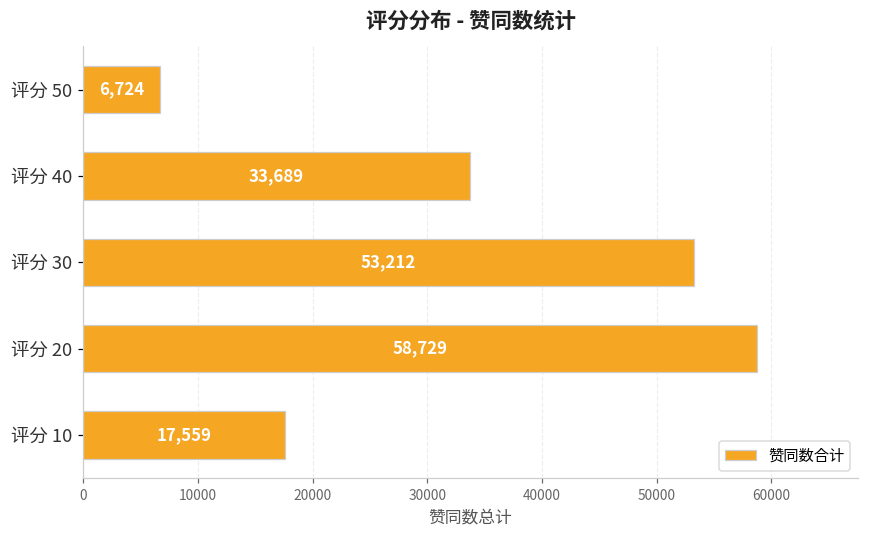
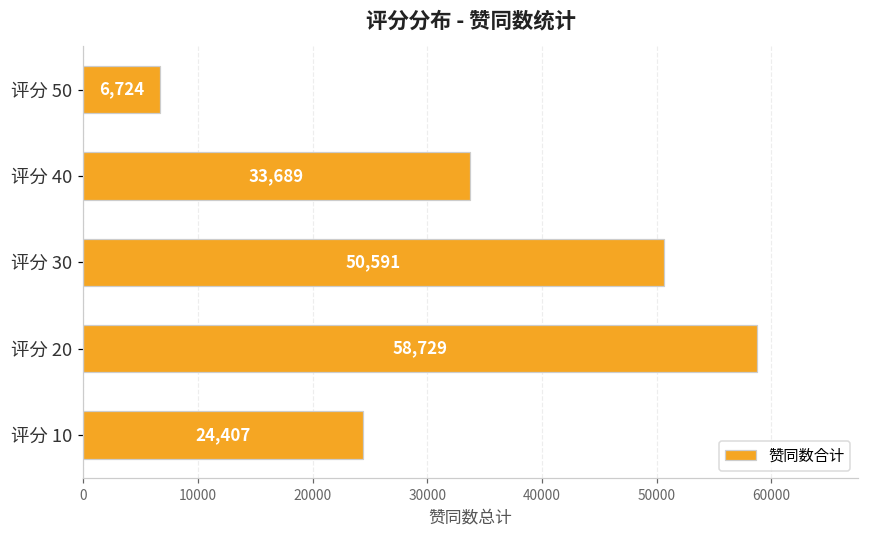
评分 30: 53,212 -> 50,591
评分 10: 17,559 -> 24,407
